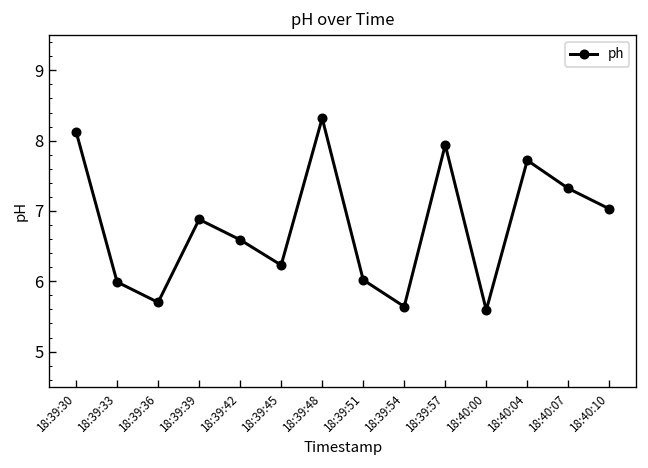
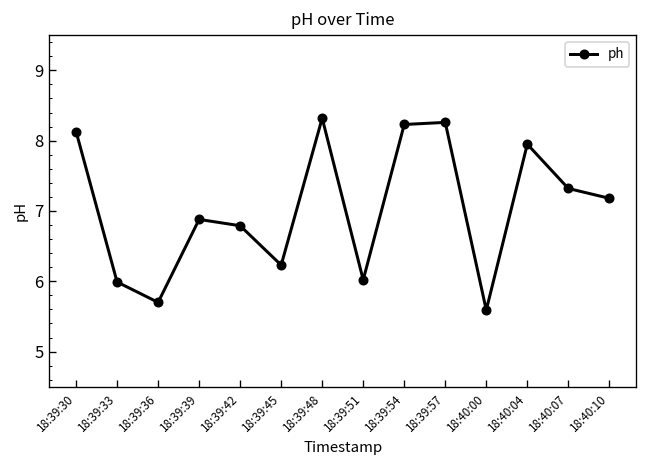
18:39:42: 6.6 -> 6.8
18:39:54: 5.6 -> 8.2
18:39:57: 7.9 -> 8.3
18:40:04: 7.7 -> 8.0
18:40:10: 7.0 -> 7.2
